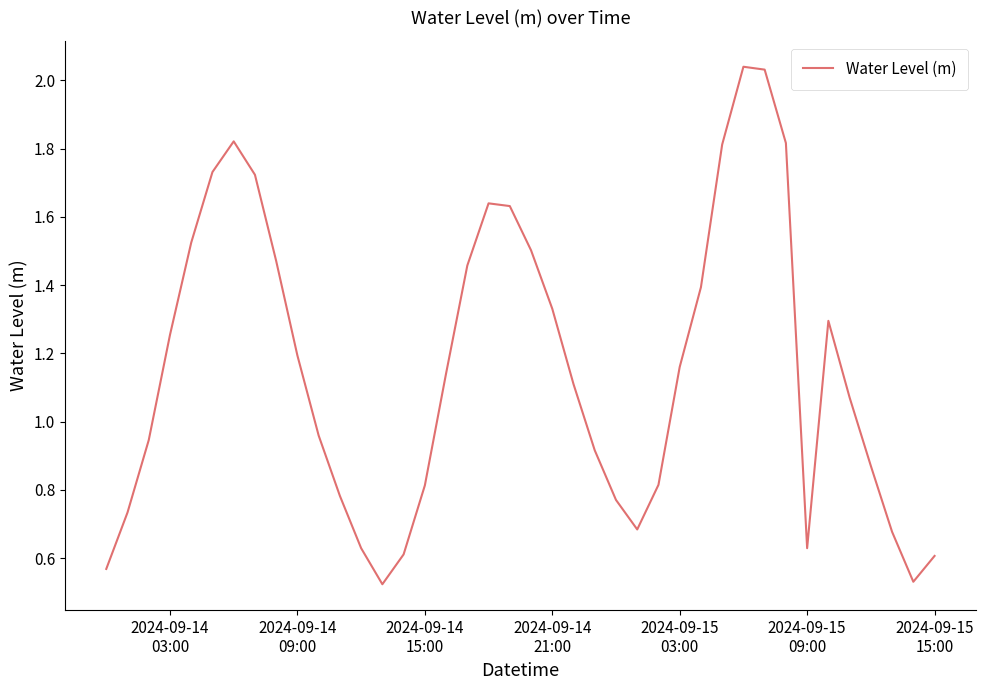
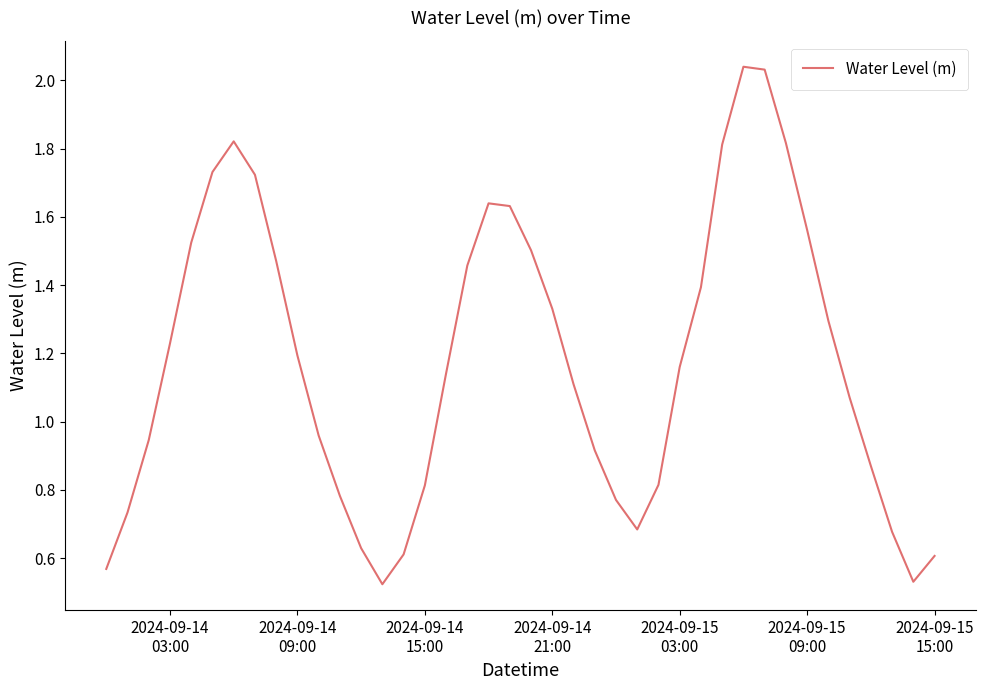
2024-09-14 03:00: 1.25 -> 1.23
2024-09-15 09:00: 0.63 -> 1.56
